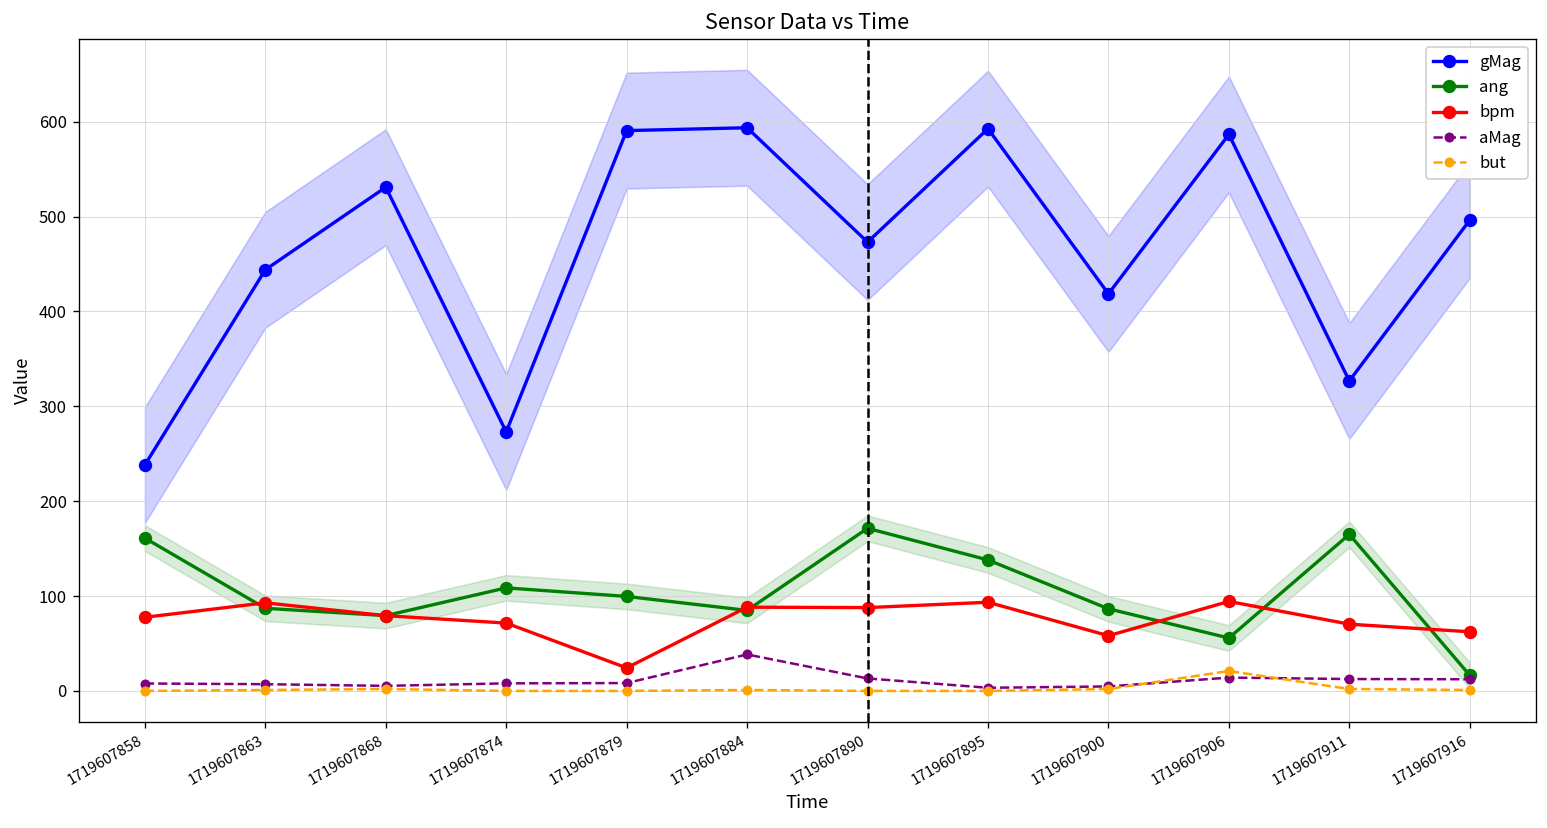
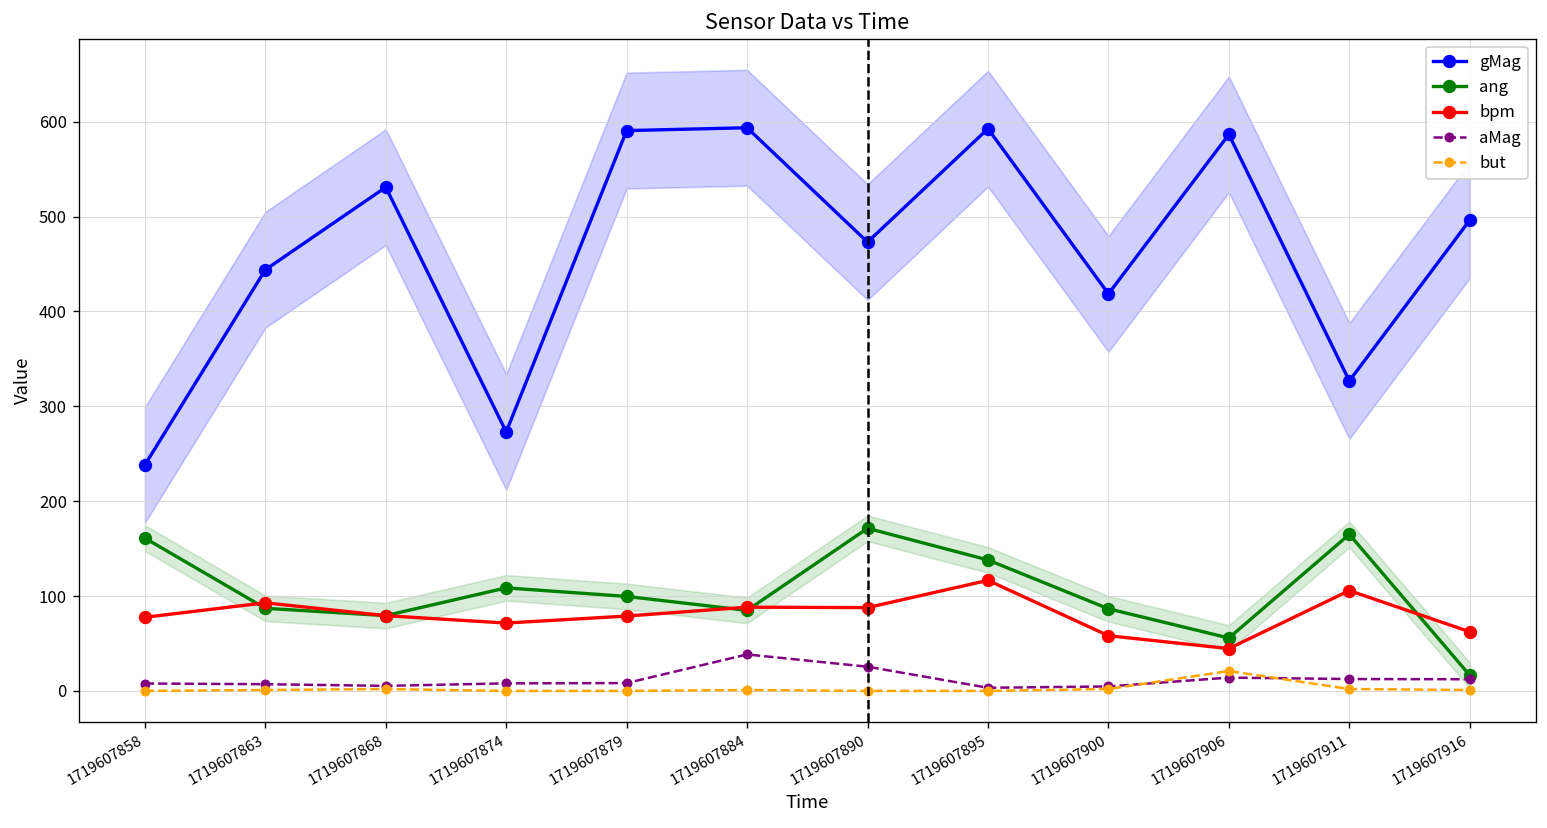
bpm, 1719607879: 20 -> 80
aMag, 1719607890: 10 -> 30
bpm, 1719607895: 90 -> 120
bpm, 1719607906: 90 -> 40
bpm, 1719607911: 70 -> 110
